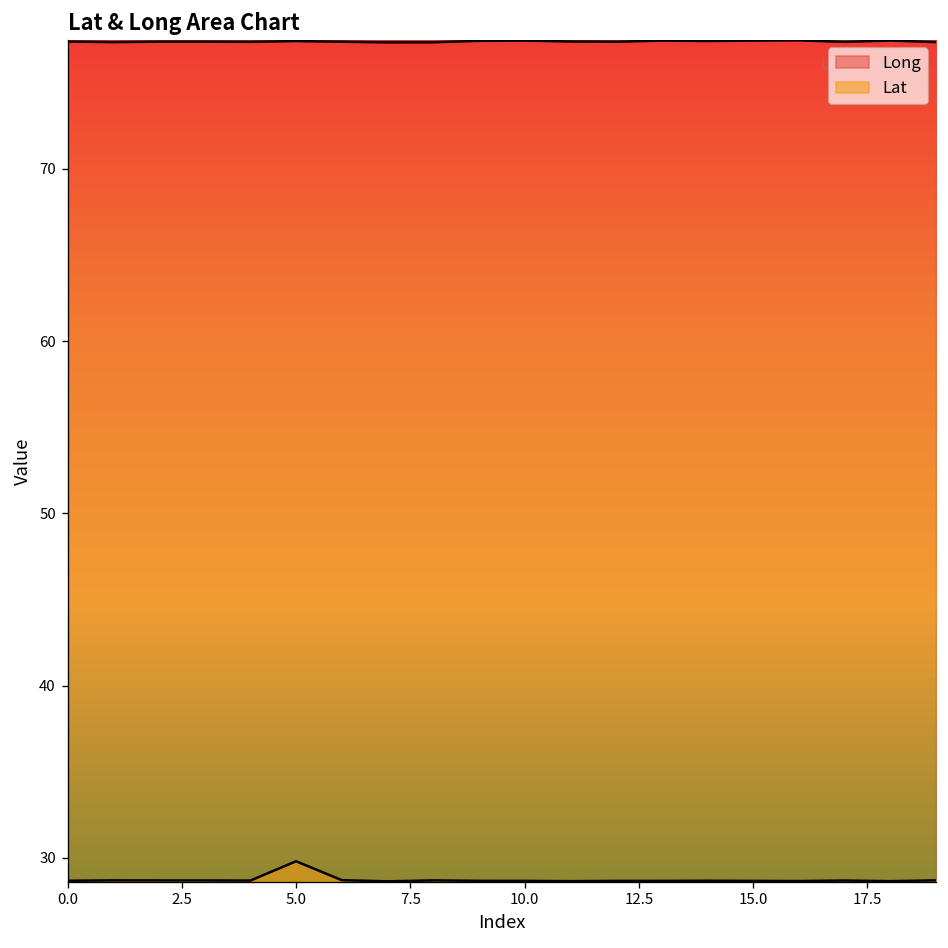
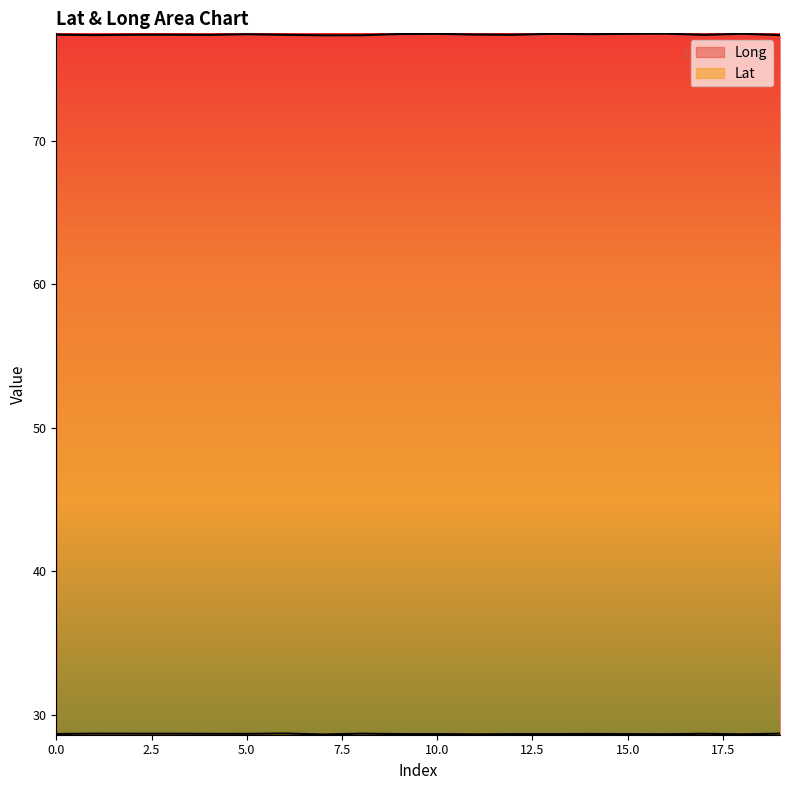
Lat, 5.0: 29.8 -> 28.7
